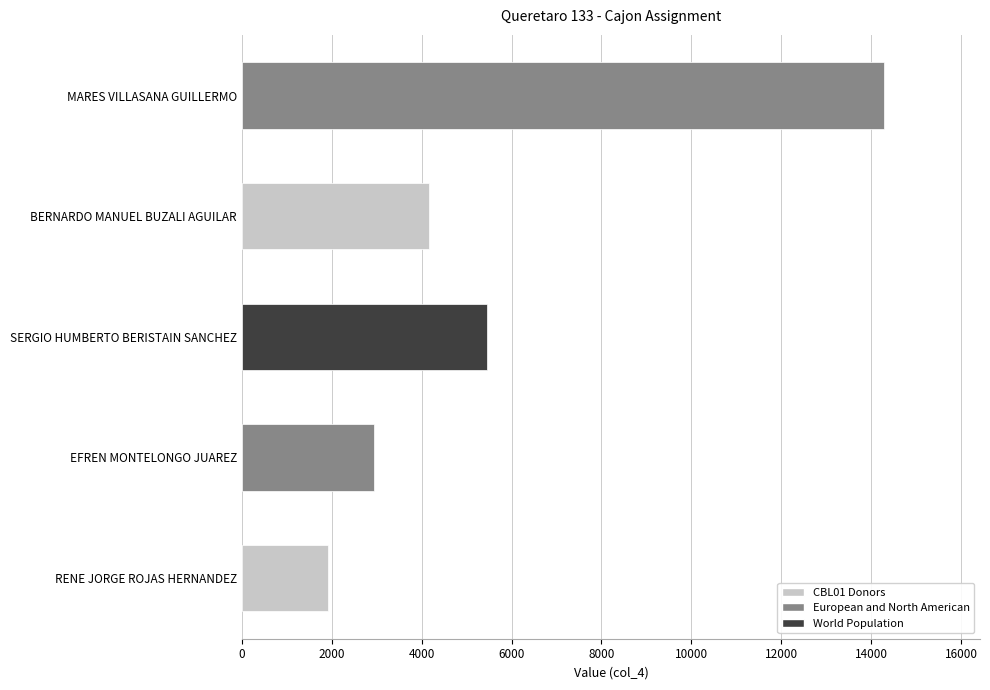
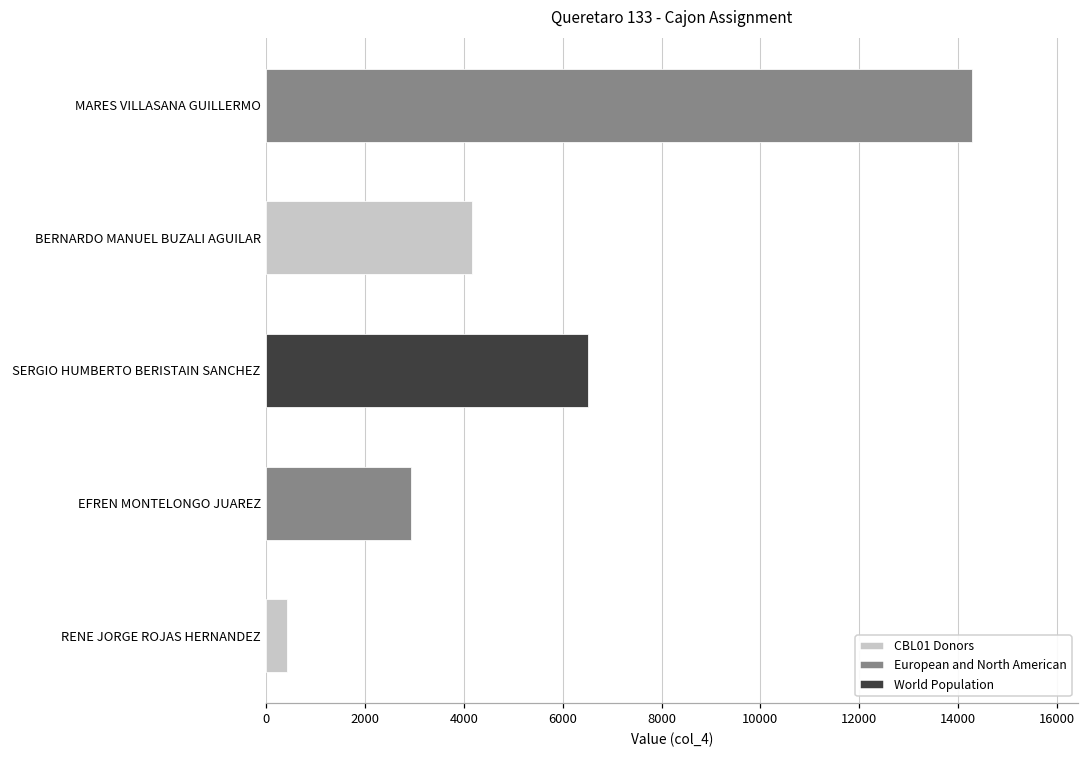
SERGIO HUMBERTO BERISTAIN SANCHEZ: 5500 -> 6500
RENE JORGE ROJAS HERNANDEZ: 1900 -> 400
